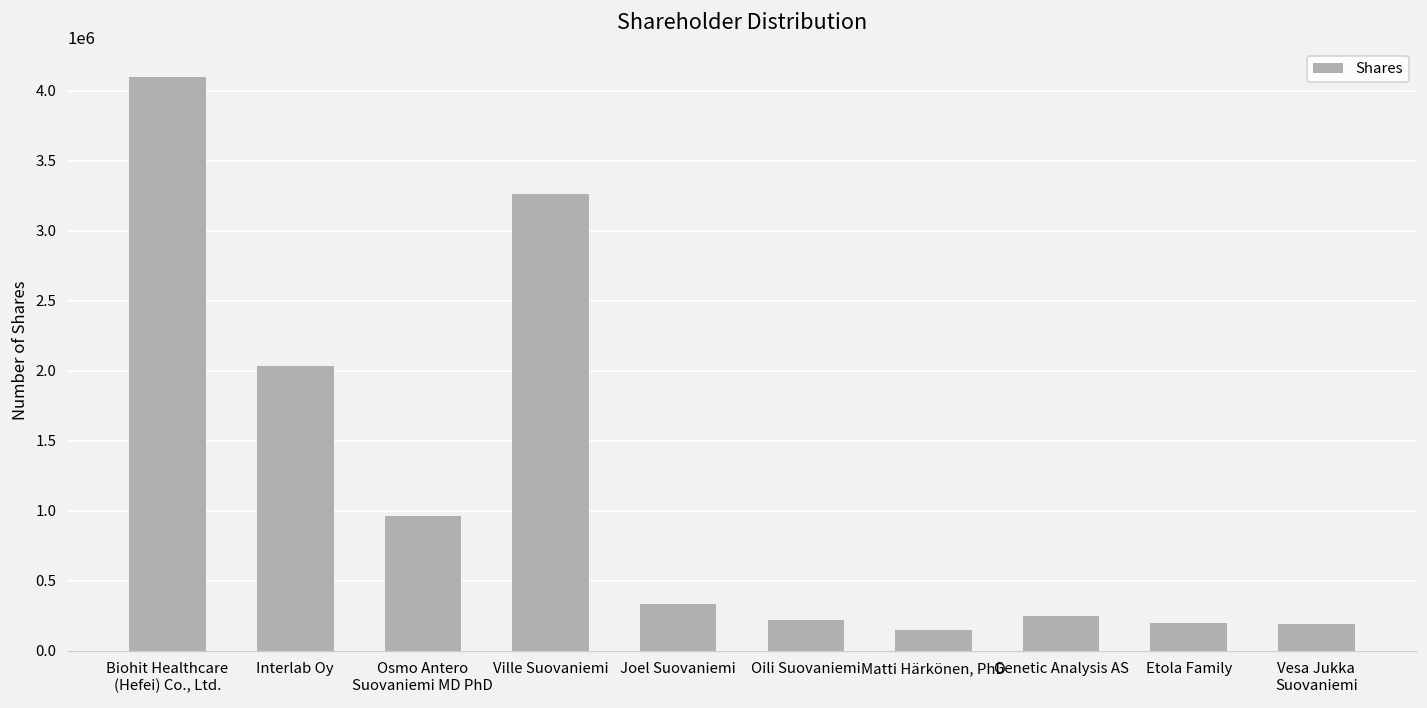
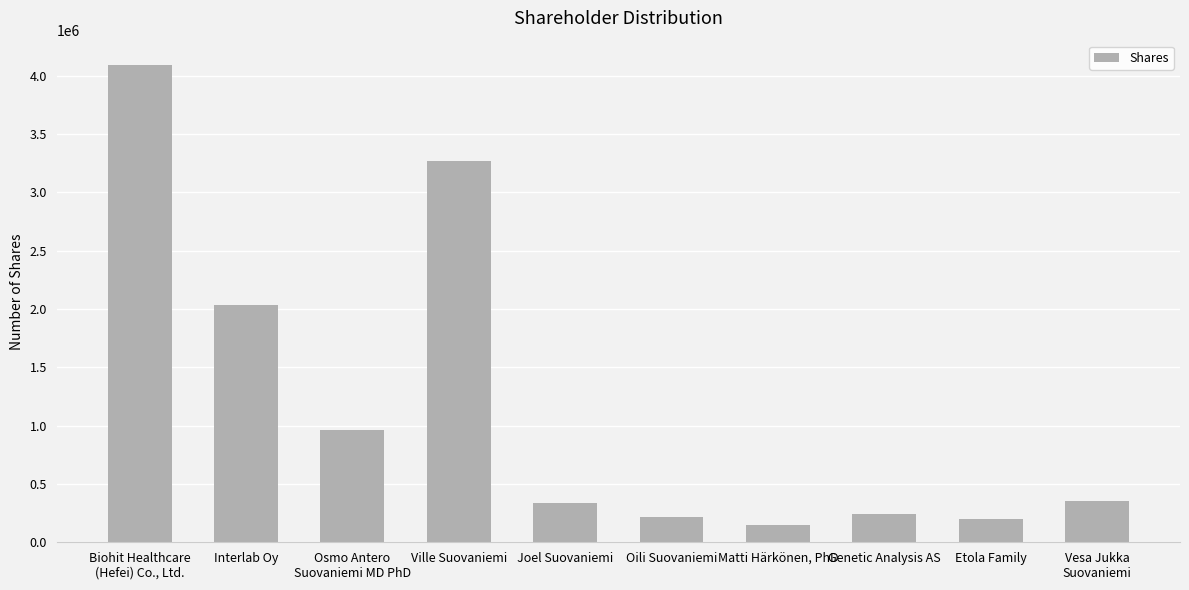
Vesa Jukka Suovaniemi: 190000 -> 360000
